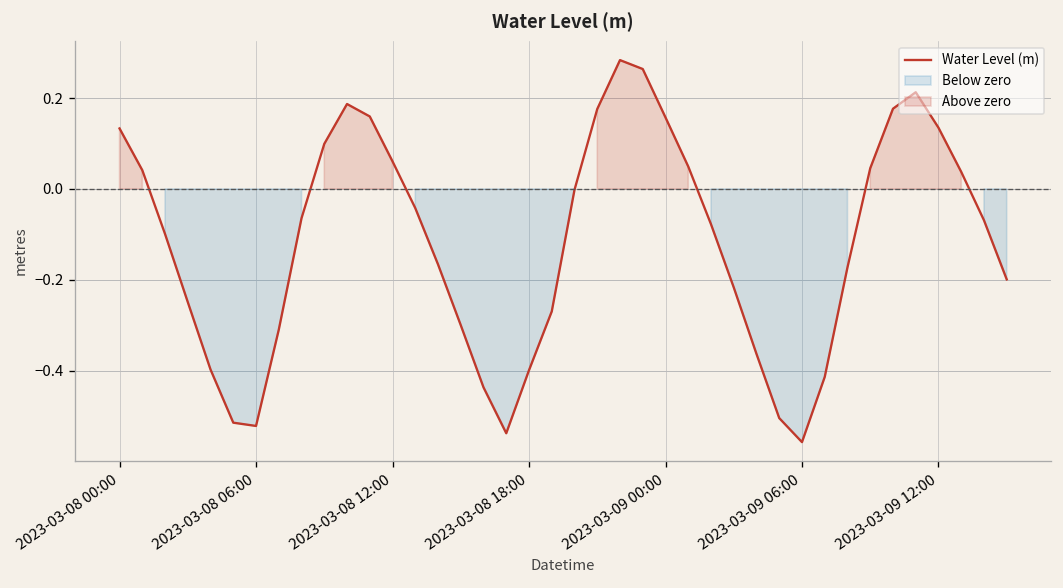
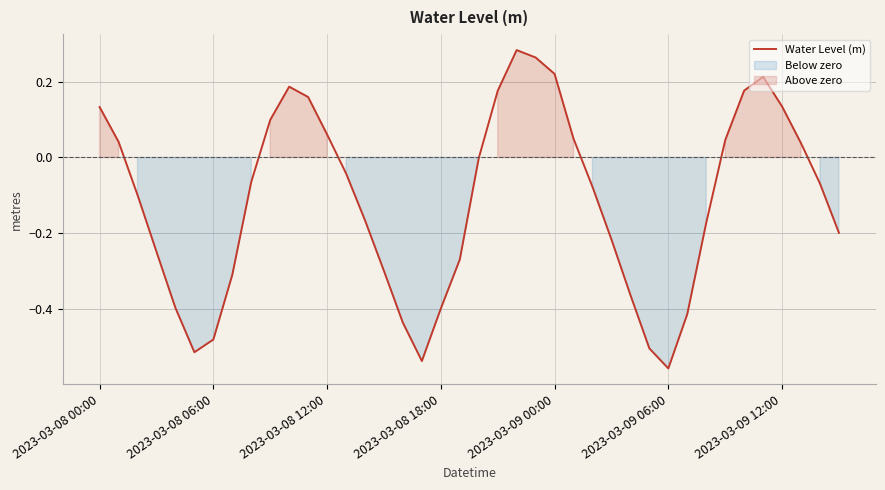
2023-03-08 06:00: -0.52 -> -0.48
2023-03-09 00:00: 0.16 -> 0.22
